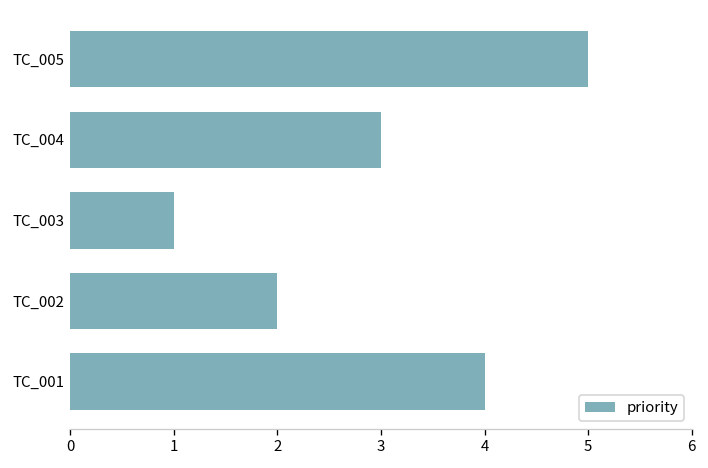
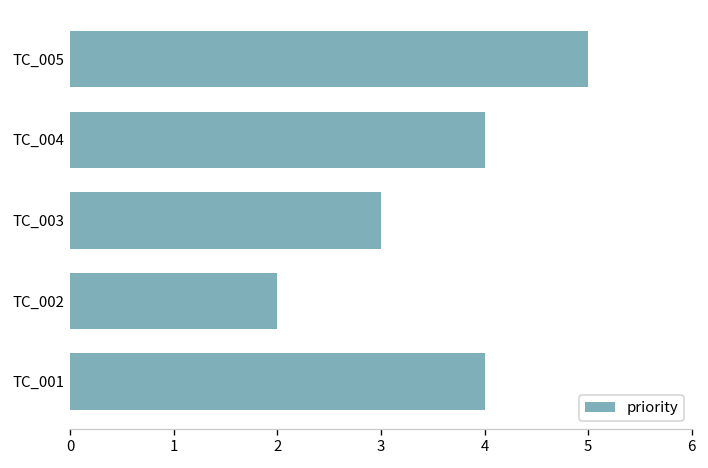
TC_004: 3 -> 4
TC_003: 1 -> 3
